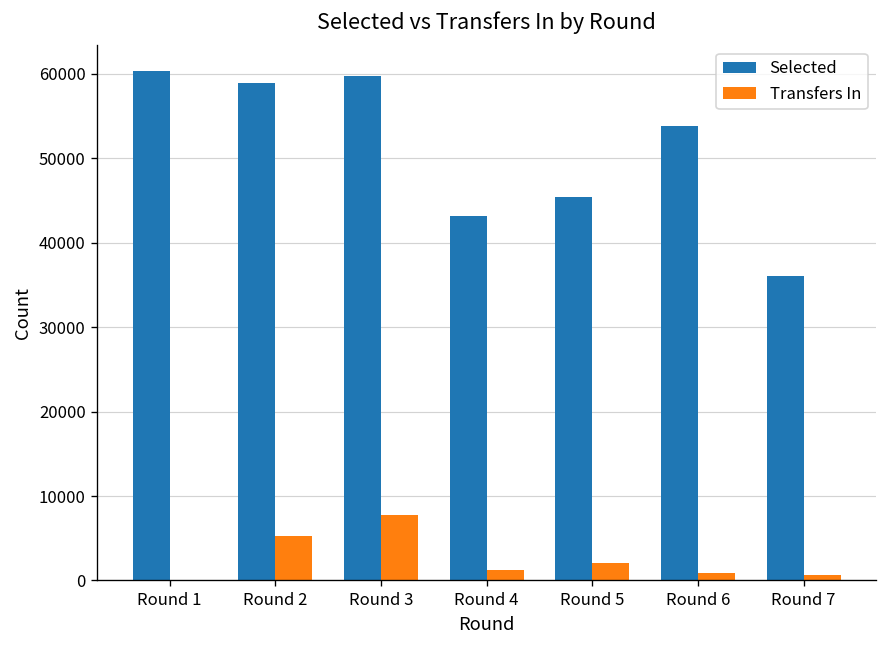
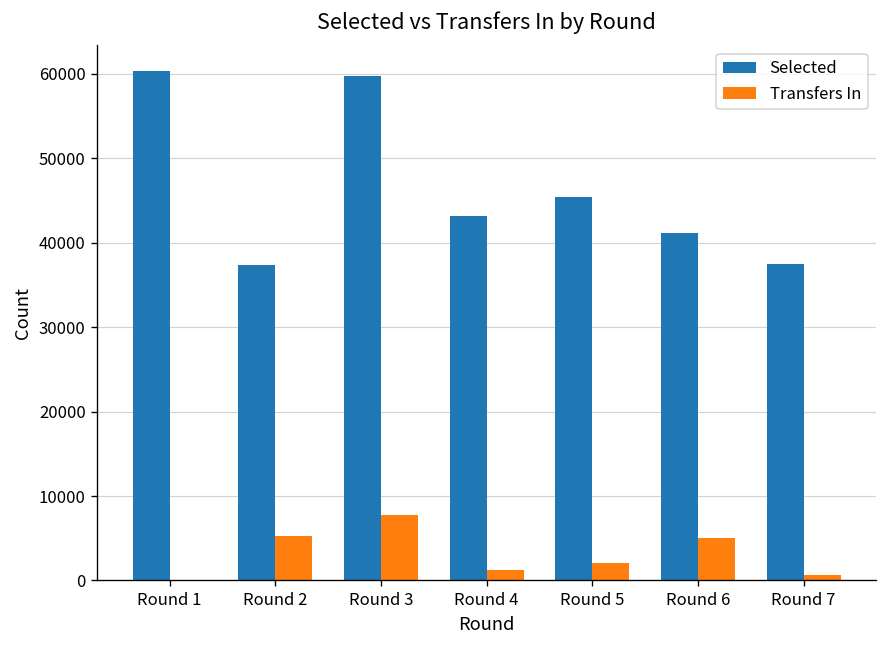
Selected, Round 2: 59000 -> 37000
Selected, Round 6: 54000 -> 41000
Transfers In, Round 6: 1000 -> 5000
Selected, Round 7: 36000 -> 37000
